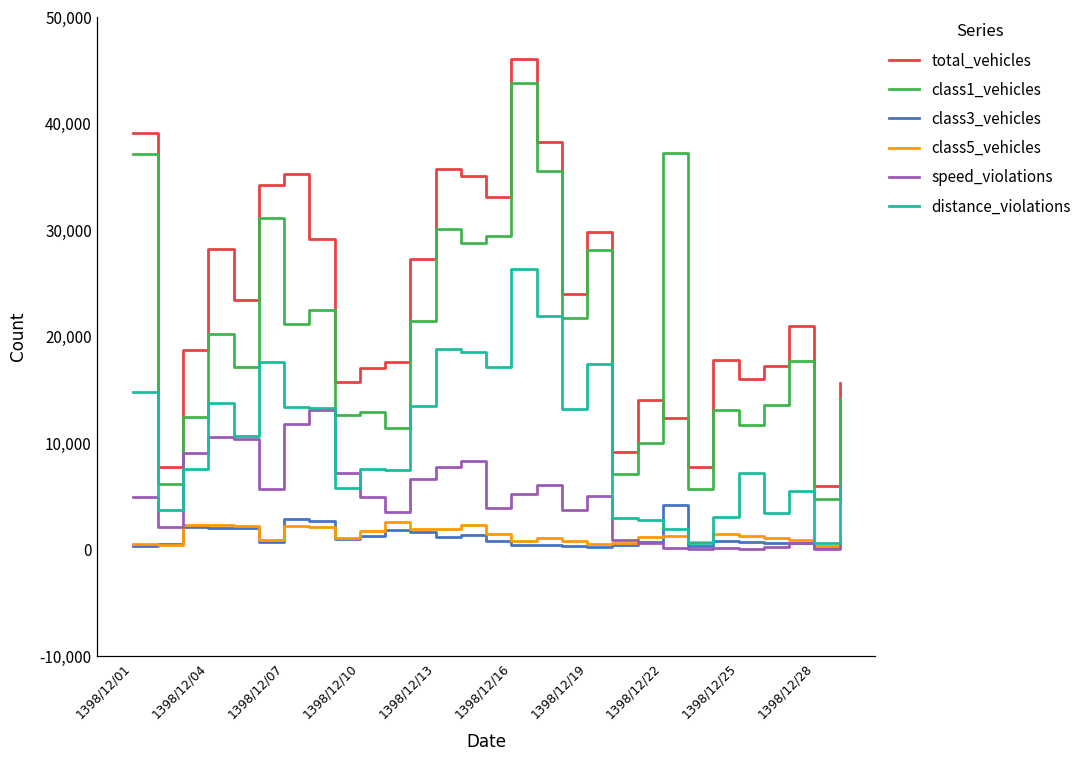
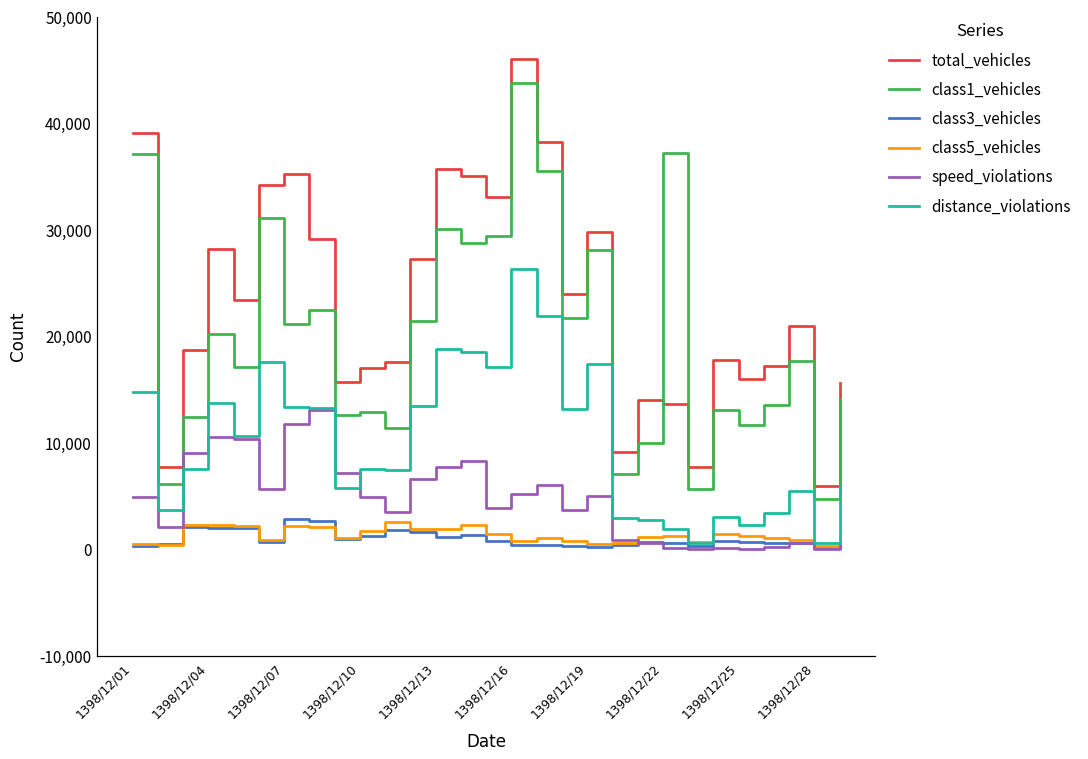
total_vehicles, 1398/12/22: 12,000 -> 14,000
class3_vehicles, 1398/12/22: 4,000 -> 1,000
distance_violations, 1398/12/25: 7,000 -> 2,000
